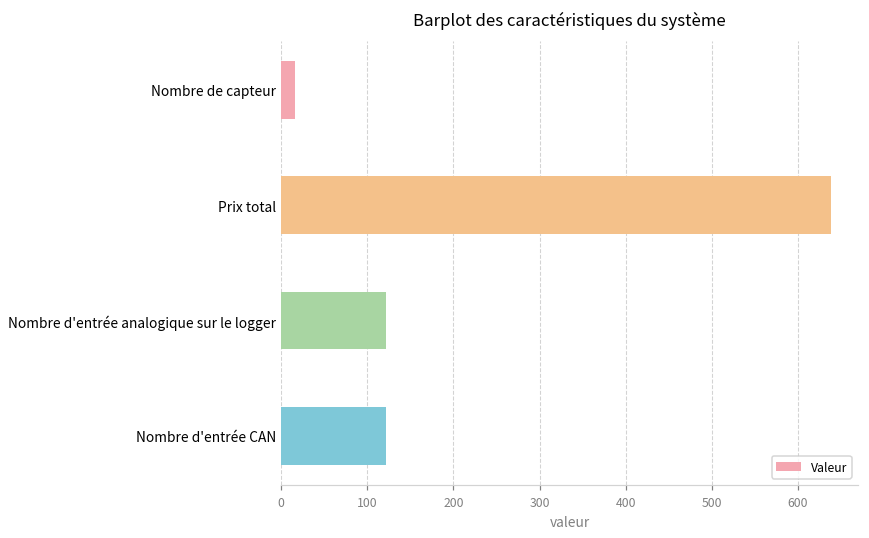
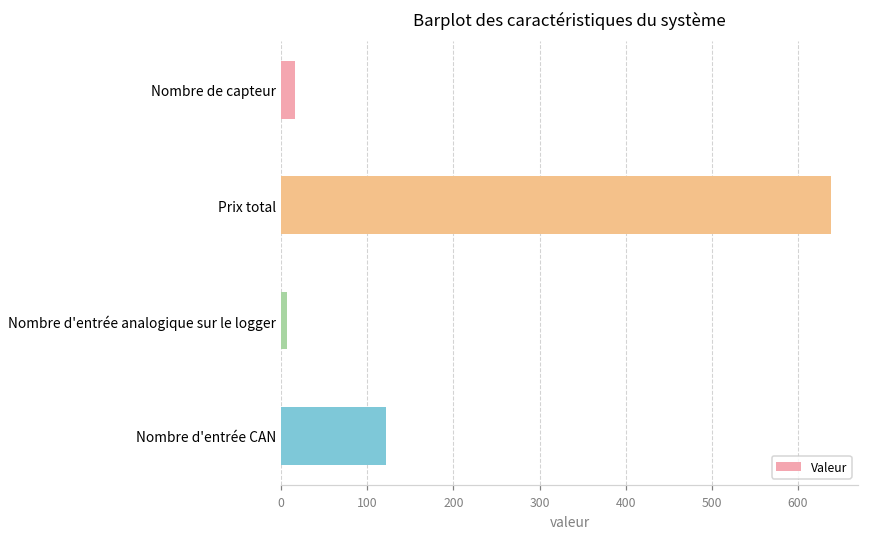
Nombre d'entrée analogique sur le logger: 120 -> 10
